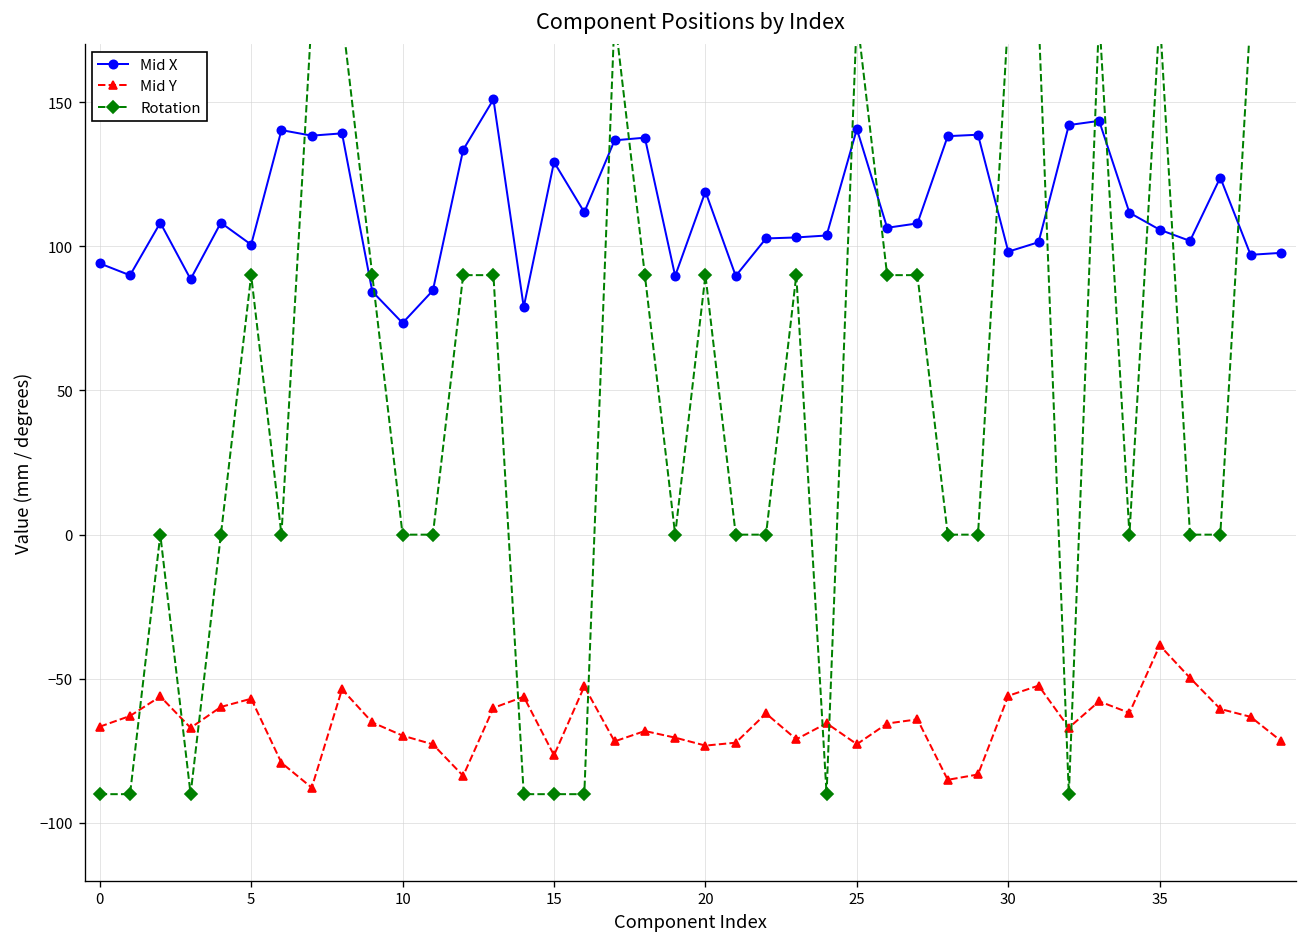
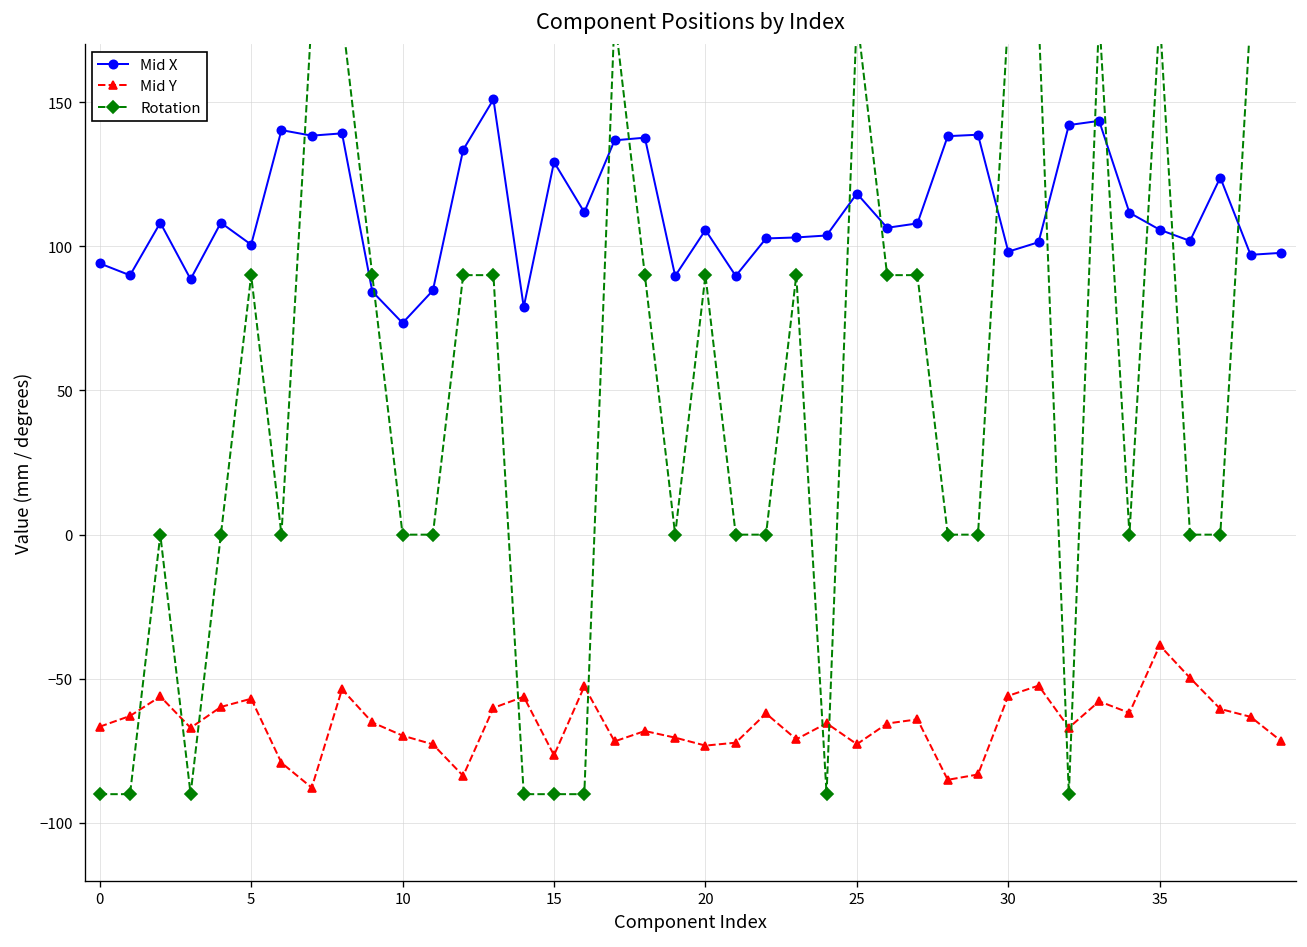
Mid X, 20: 119 -> 106
Mid X, 25: 141 -> 118
